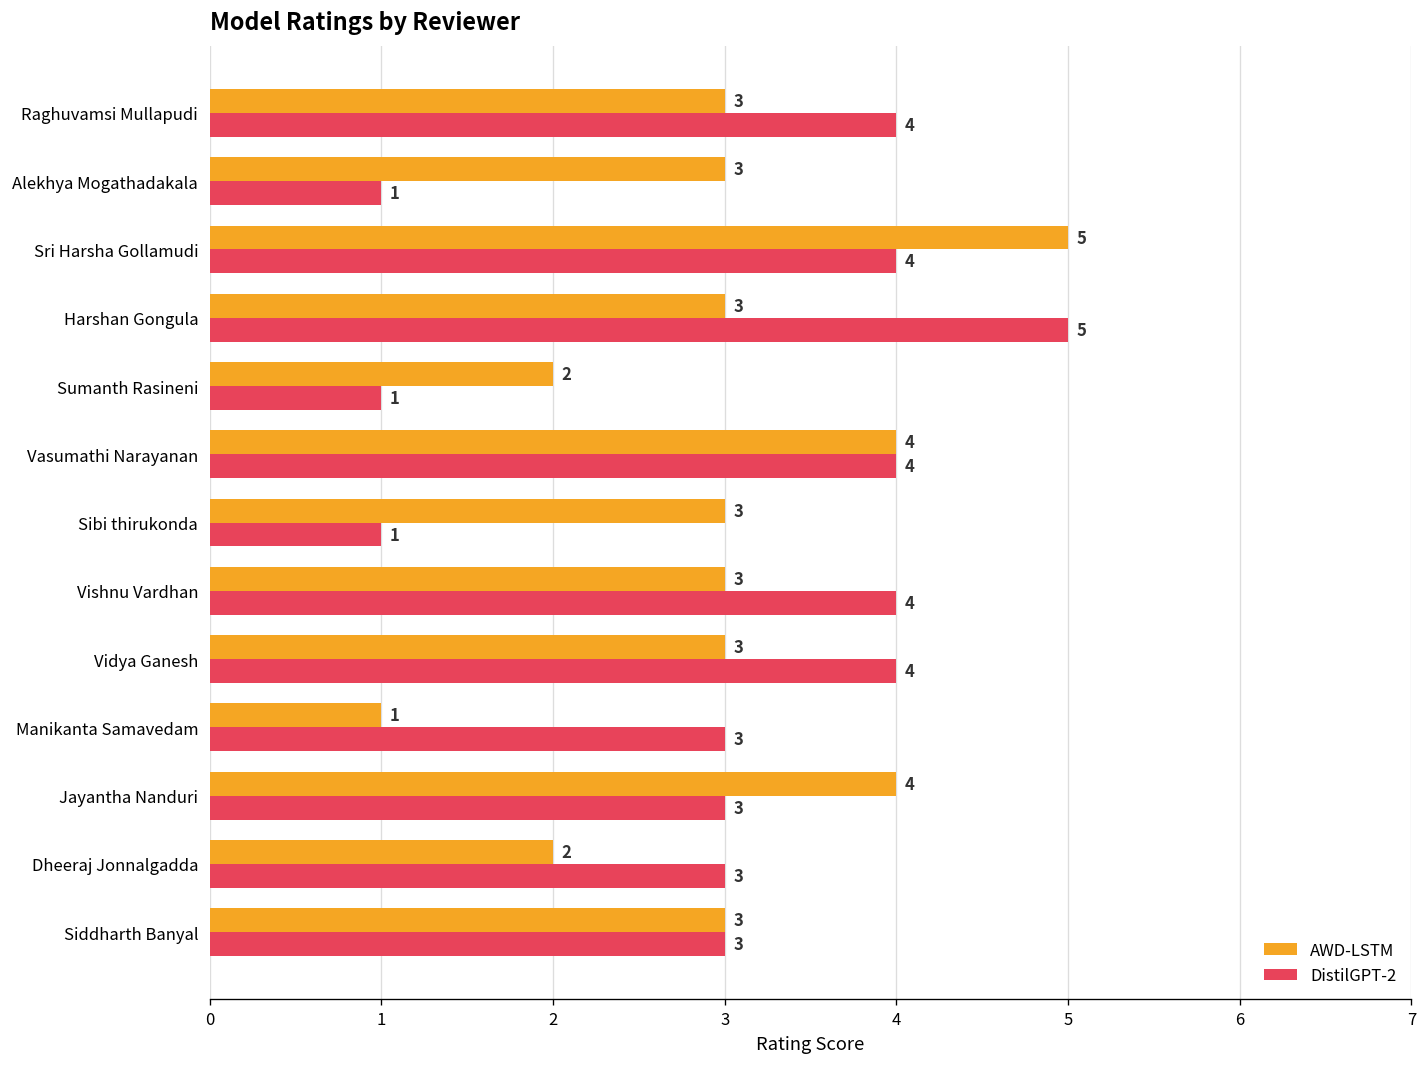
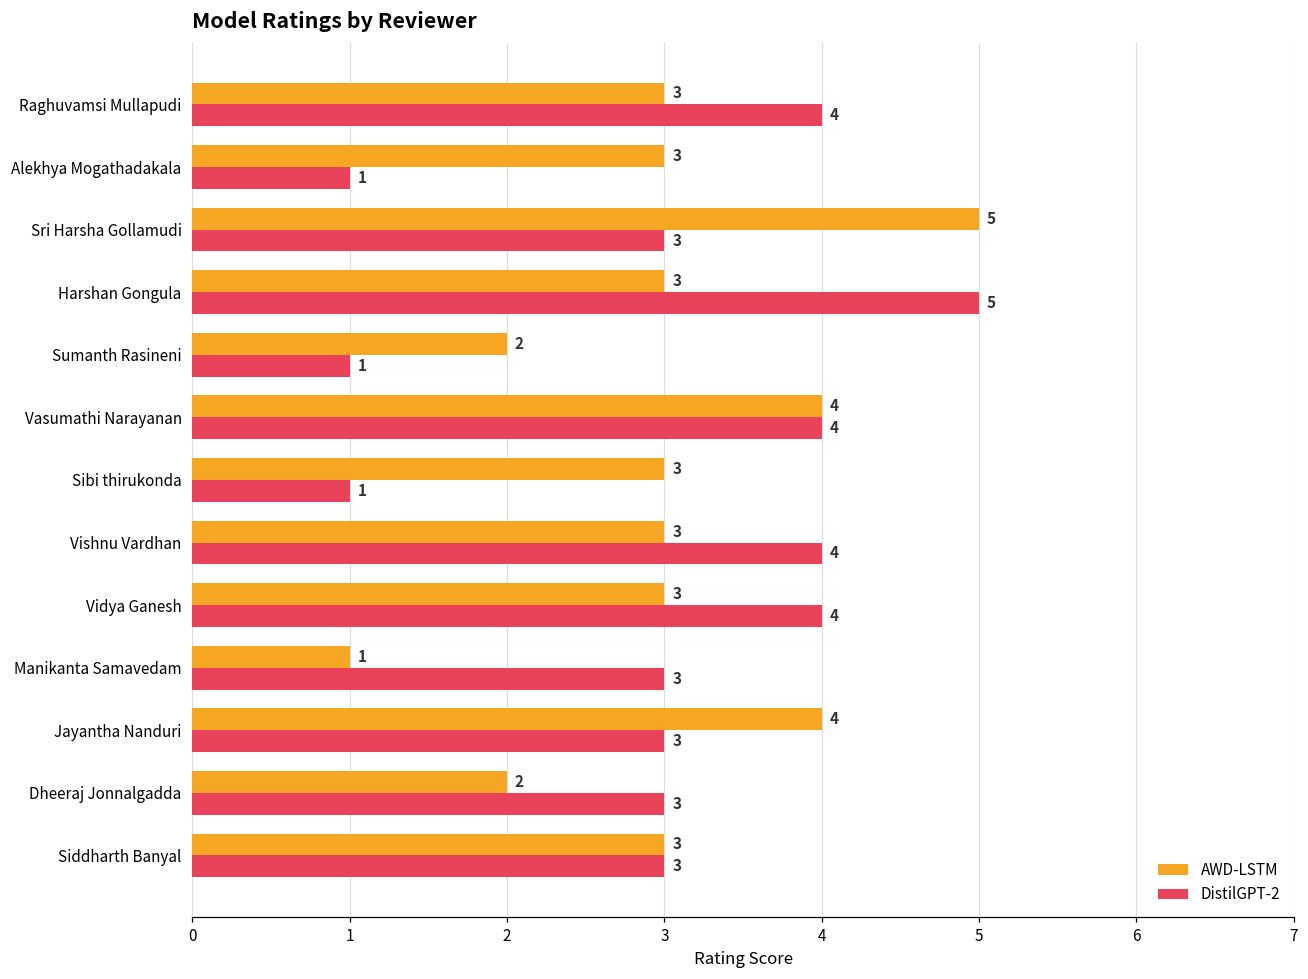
DistilGPT-2, Sri Harsha Gollamudi: 4 -> 3
